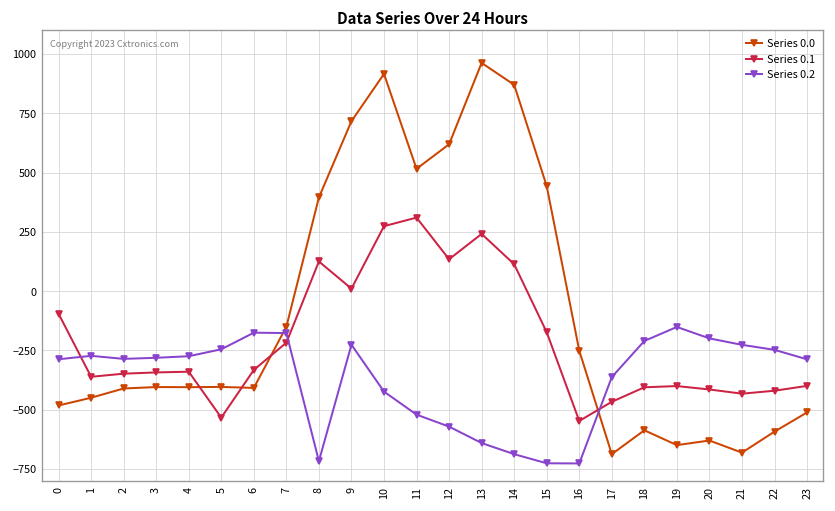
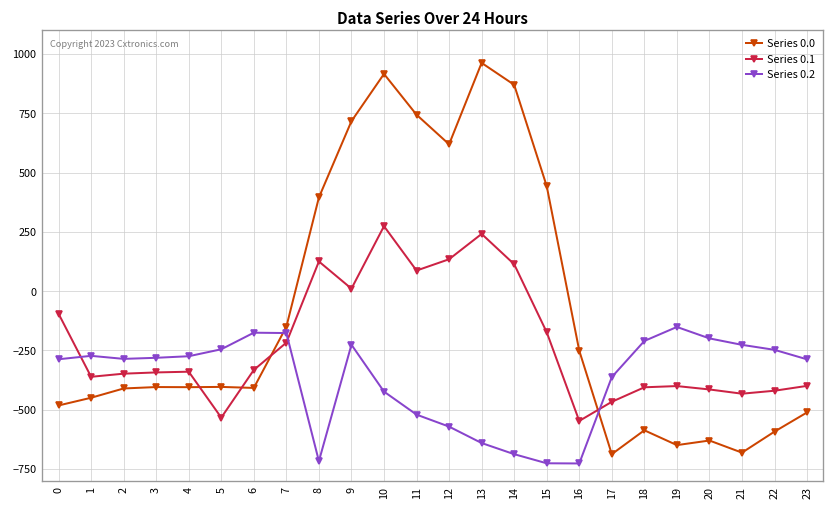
Series 0.0, 11: 520 -> 740
Series 0.1, 11: 310 -> 90
